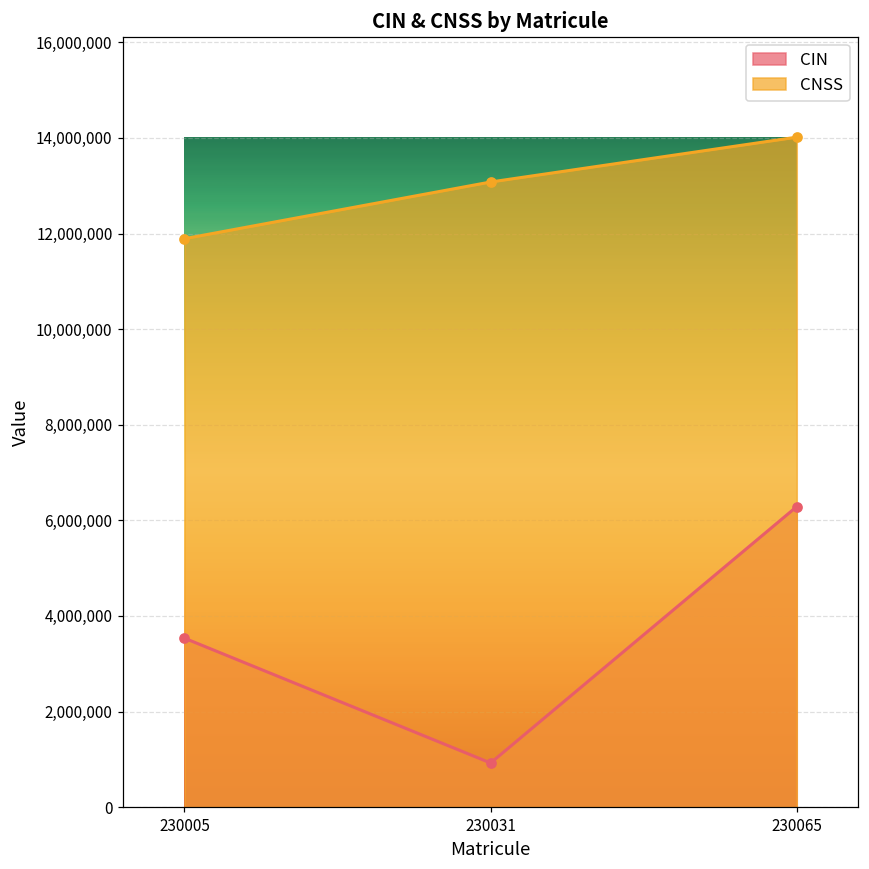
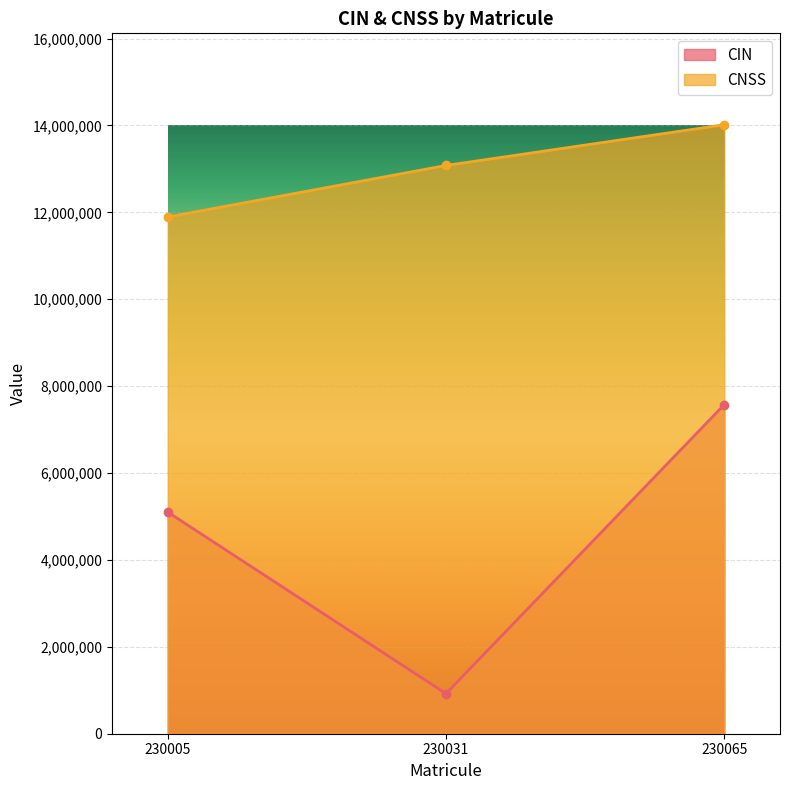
CIN, 230005: 3,500,000 -> 5,100,000
CIN, 230065: 6,300,000 -> 7,600,000
